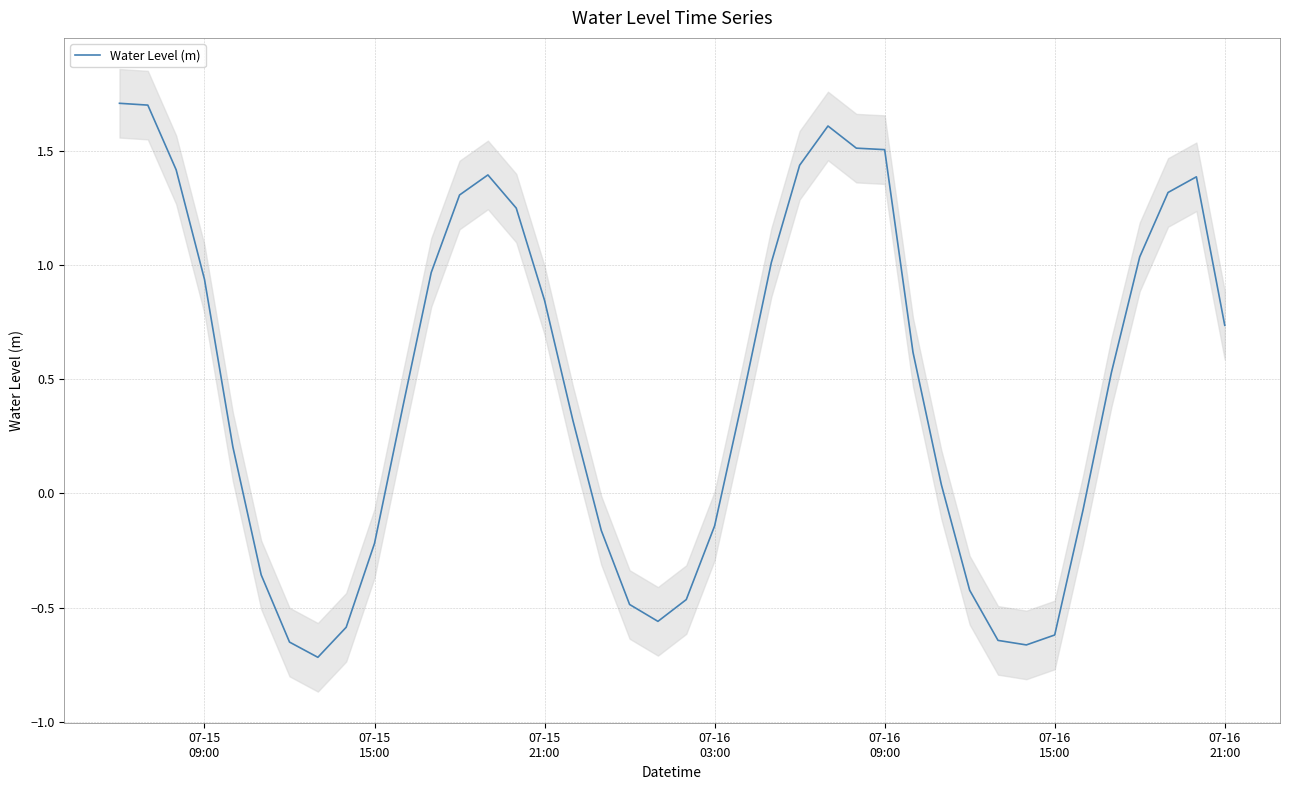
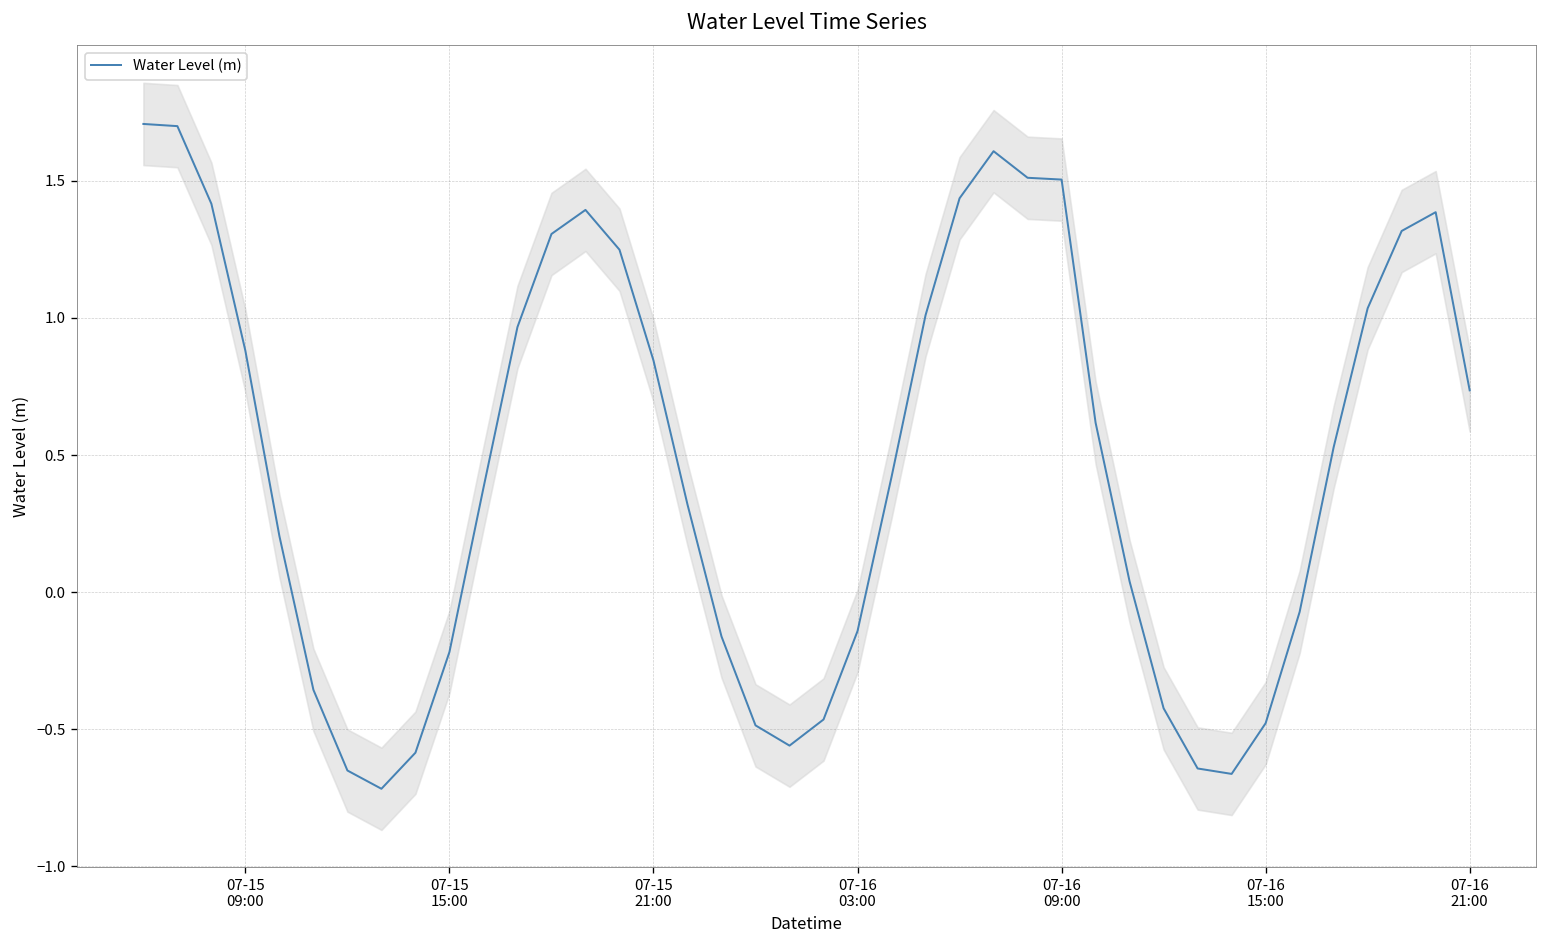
Water Level (m), 07-15 09:00: 0.94 -> 0.88
Water Level (m), 07-16 15:00: -0.62 -> -0.48
